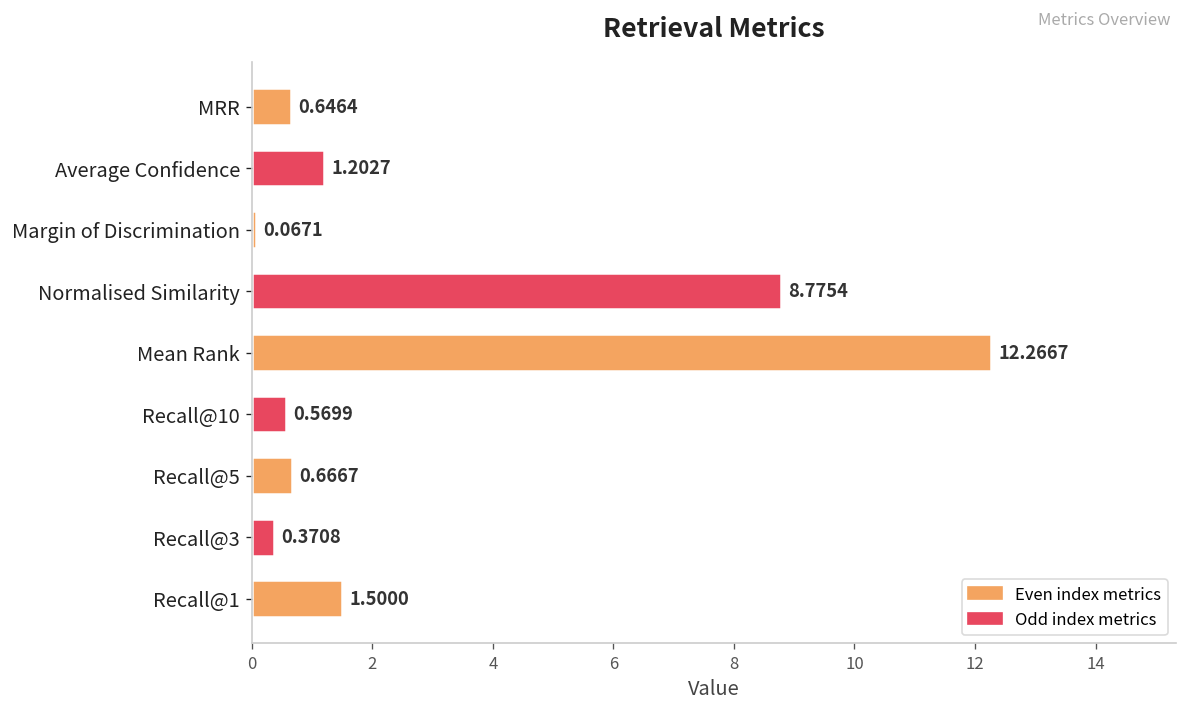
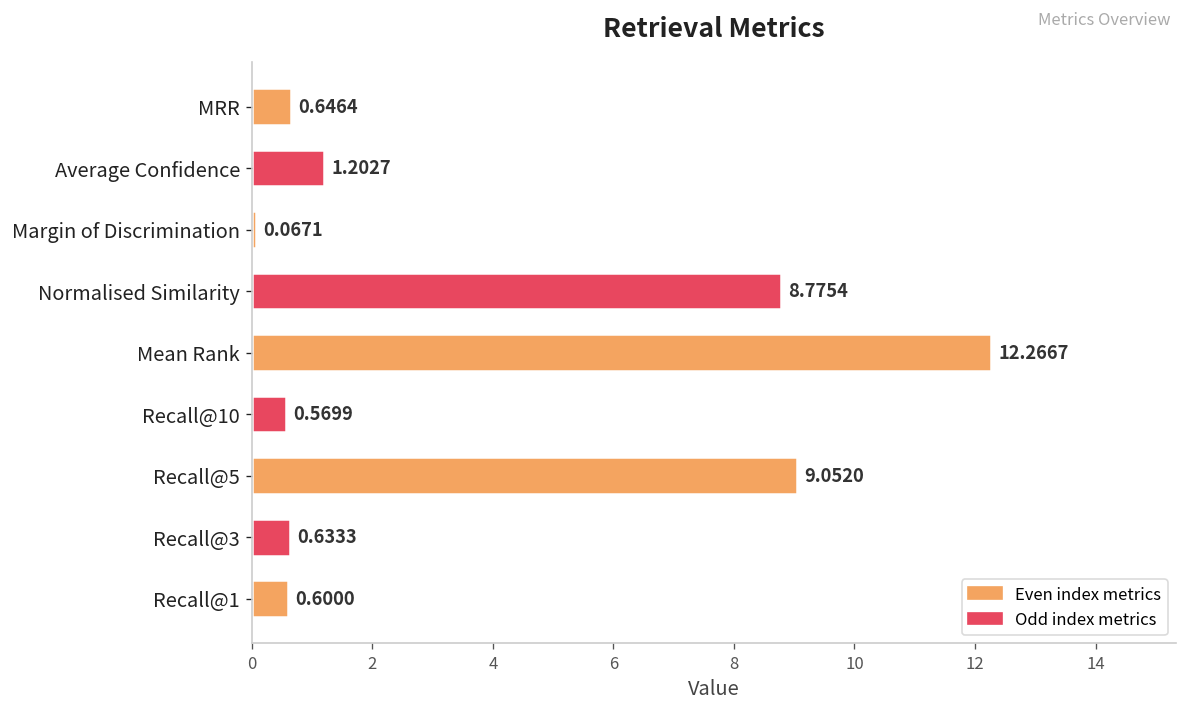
Recall@5: 0.6667 -> 9.0520
Recall@3: 0.3708 -> 0.6333
Recall@1: 1.5000 -> 0.6000
